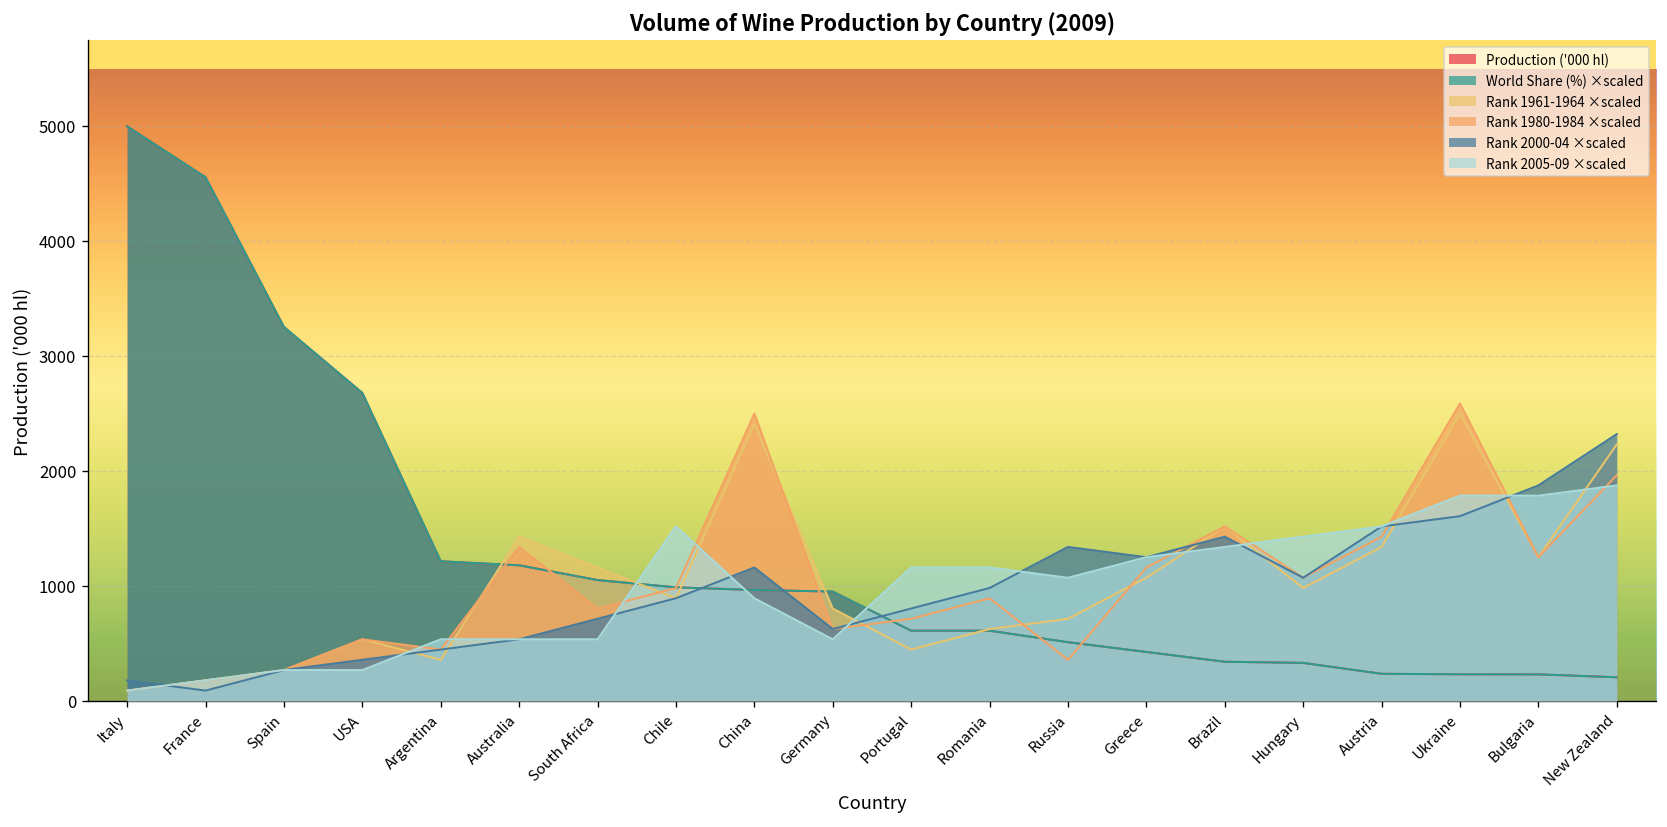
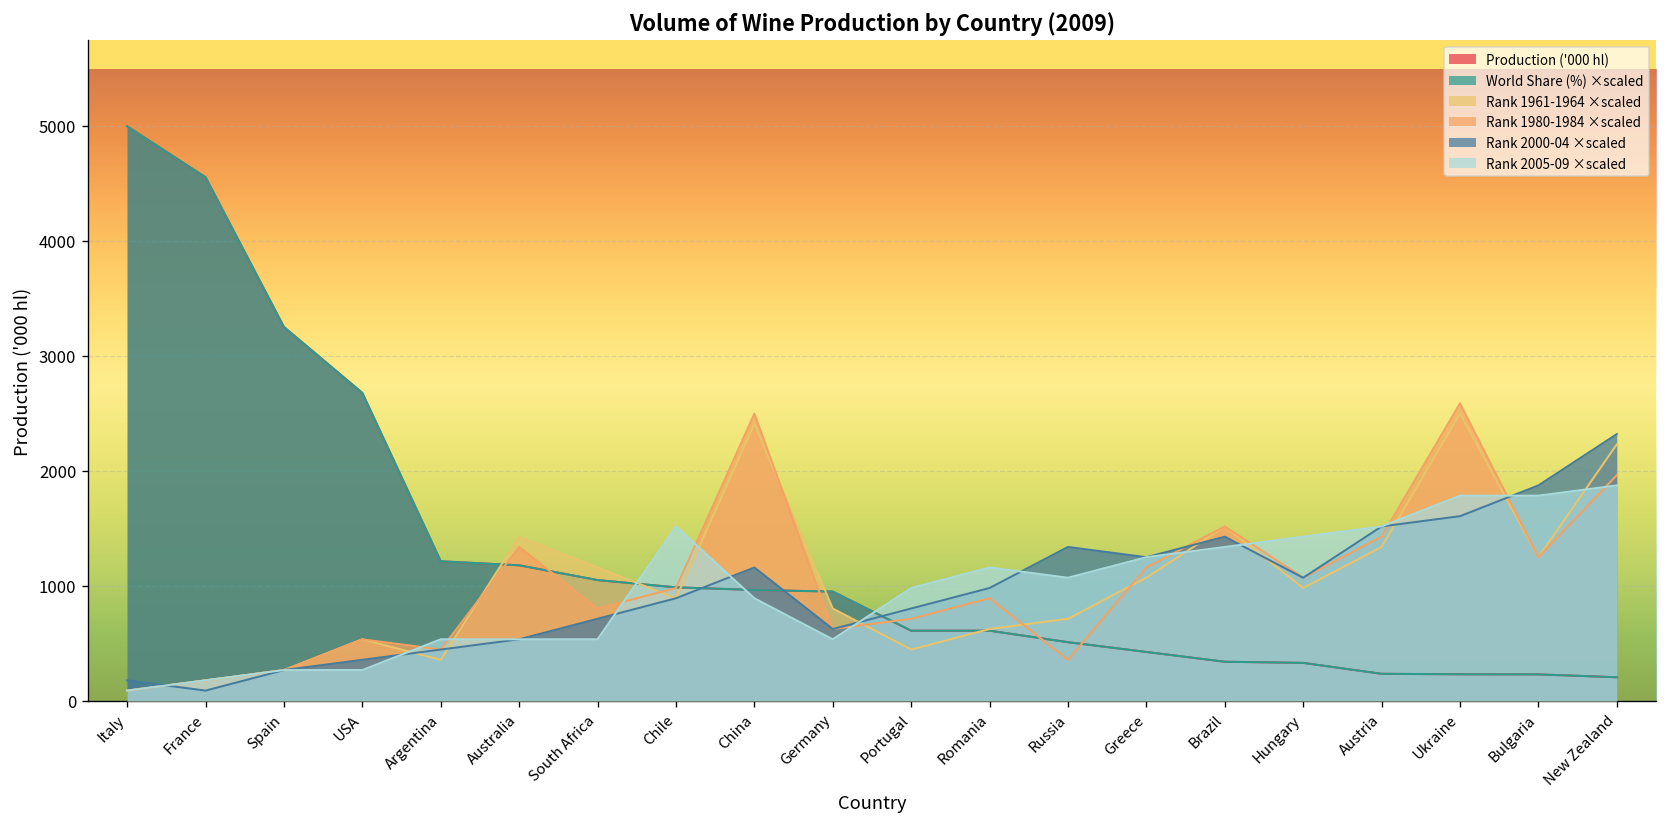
Rank 2005-09 ×scaled, Portugal: 1200 -> 1000
